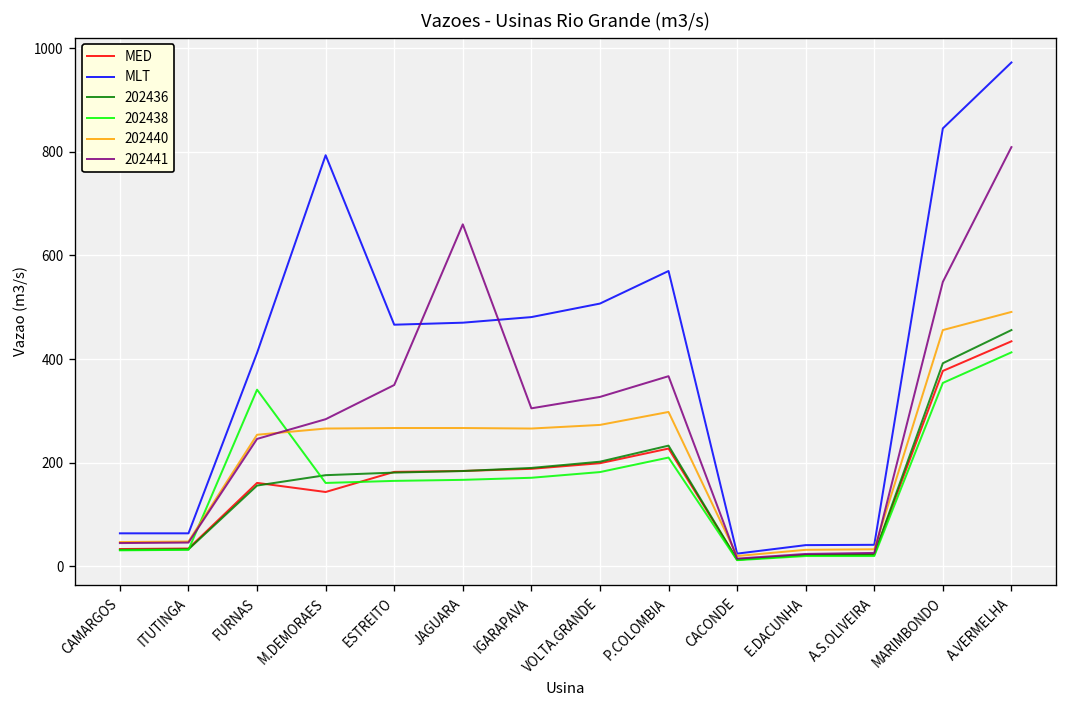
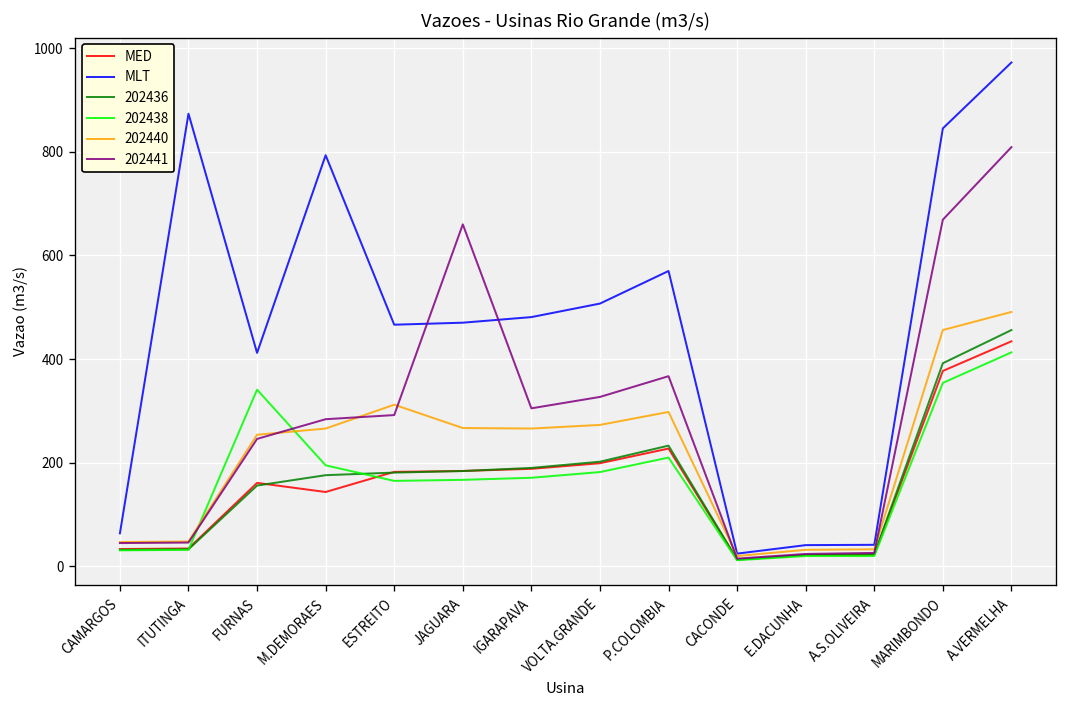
MLT, ITUTINGA: 60 -> 870
202438, M.DEMORAES: 160 -> 200
202440, ESTREITO: 270 -> 310
202441, ESTREITO: 350 -> 290
202441, MARIMBONDO: 550 -> 670
